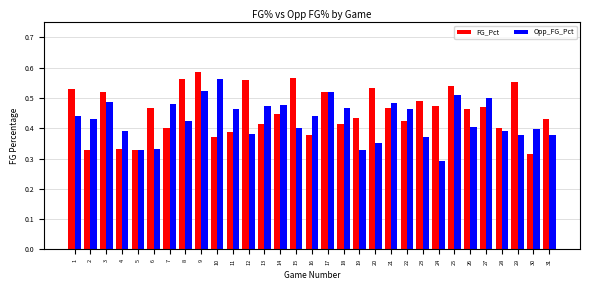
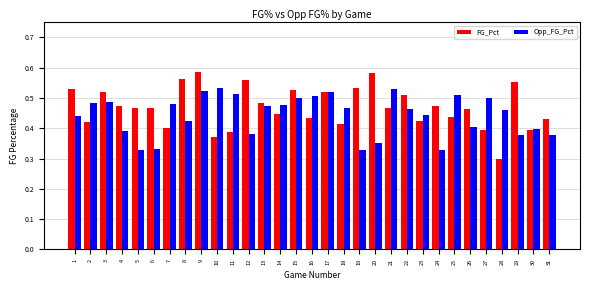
FG_Pct, 2: 0.33 -> 0.42
Opp_FG_Pct, 2: 0.43 -> 0.48
FG_Pct, 4: 0.33 -> 0.47
FG_Pct, 5: 0.33 -> 0.47
Opp_FG_Pct, 10: 0.56 -> 0.53
Opp_FG_Pct, 11: 0.46 -> 0.51
FG_Pct, 13: 0.41 -> 0.48
FG_Pct, 15: 0.57 -> 0.53
Opp_FG_Pct, 15: 0.4 -> 0.5
FG_Pct, 16: 0.38 -> 0.43
Opp_FG_Pct, 16: 0.44 -> 0.51
FG_Pct, 19: 0.44 -> 0.53
FG_Pct, 20: 0.53 -> 0.58
Opp_FG_Pct, 21: 0.48 -> 0.53
FG_Pct, 22: 0.42 -> 0.51
FG_Pct, 23: 0.49 -> 0.43
Opp_FG_Pct, 23: 0.37 -> 0.44
Opp_FG_Pct, 24: 0.29 -> 0.33
FG_Pct, 25: 0.54 -> 0.44
FG_Pct, 27: 0.47 -> 0.39
FG_Pct, 28: 0.4 -> 0.3
Opp_FG_Pct, 28: 0.39 -> 0.46
FG_Pct, 30: 0.31 -> 0.39
